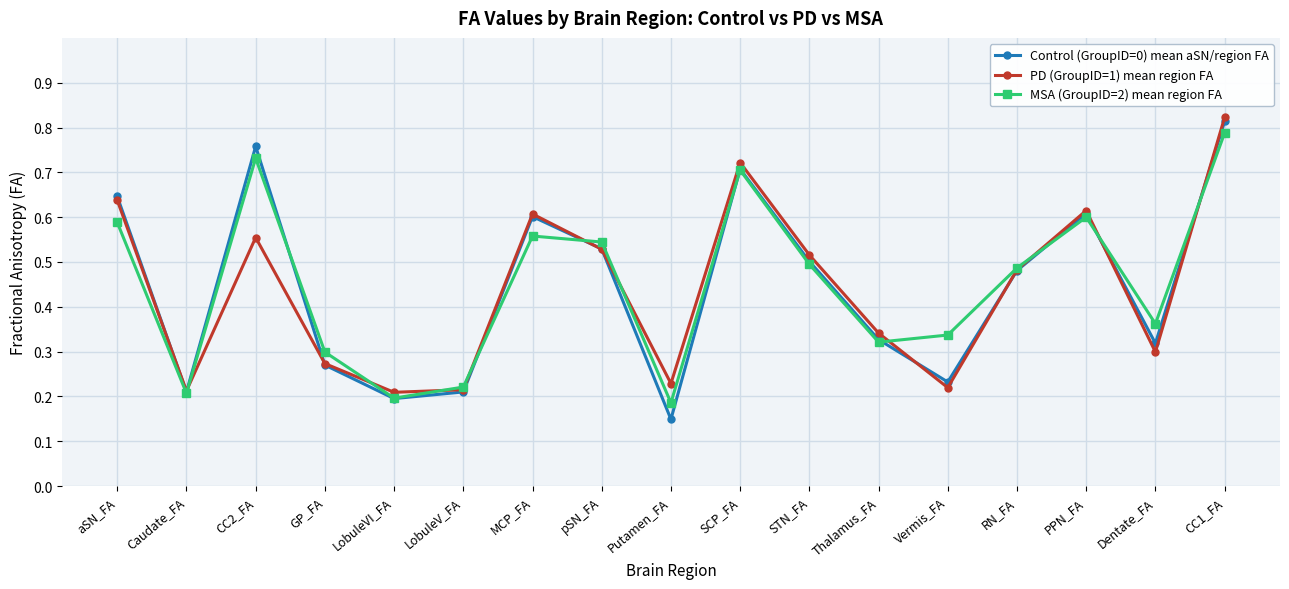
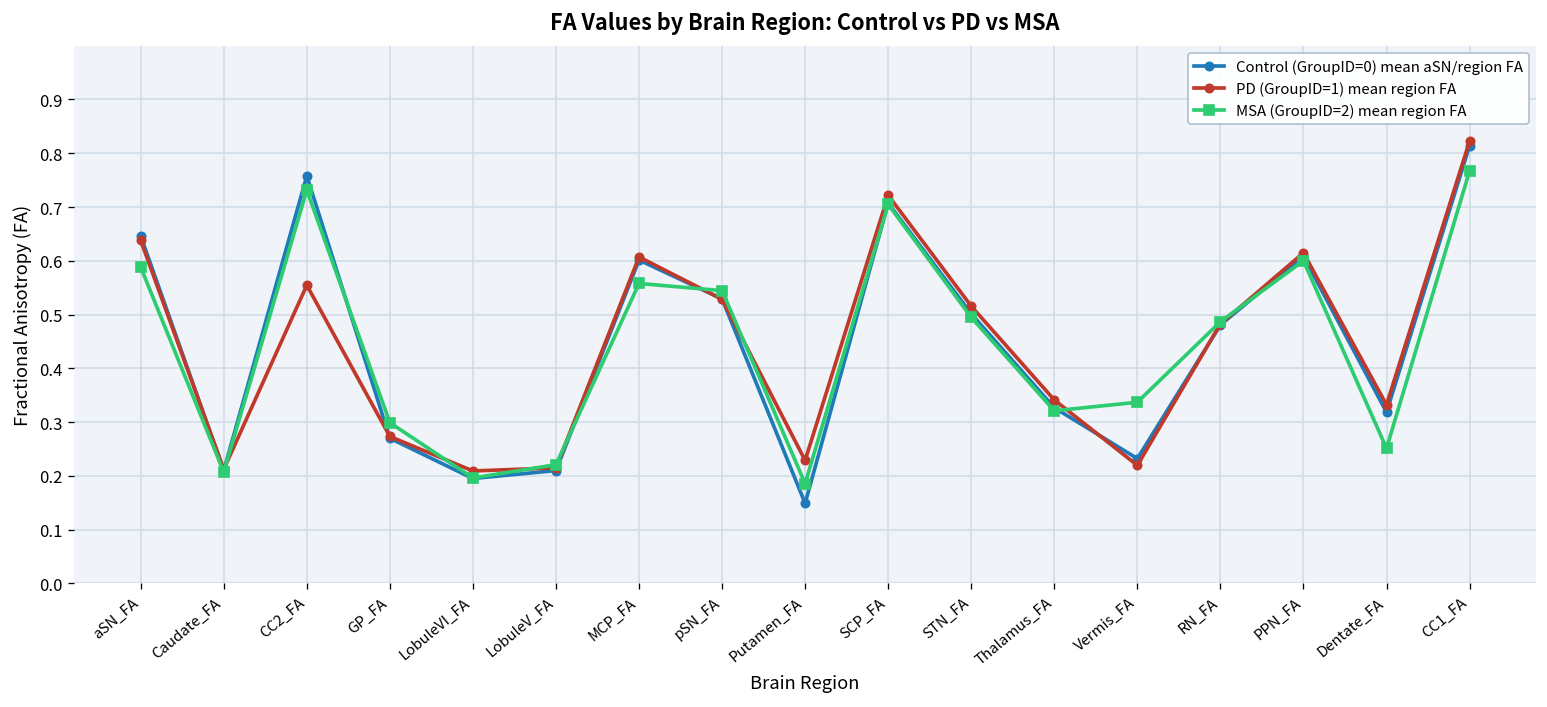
PD (GroupID=1) mean region FA, Dentate_FA: 0.30 -> 0.33
MSA (GroupID=2) mean region FA, Dentate_FA: 0.36 -> 0.25
MSA (GroupID=2) mean region FA, CC1_FA: 0.79 -> 0.77
